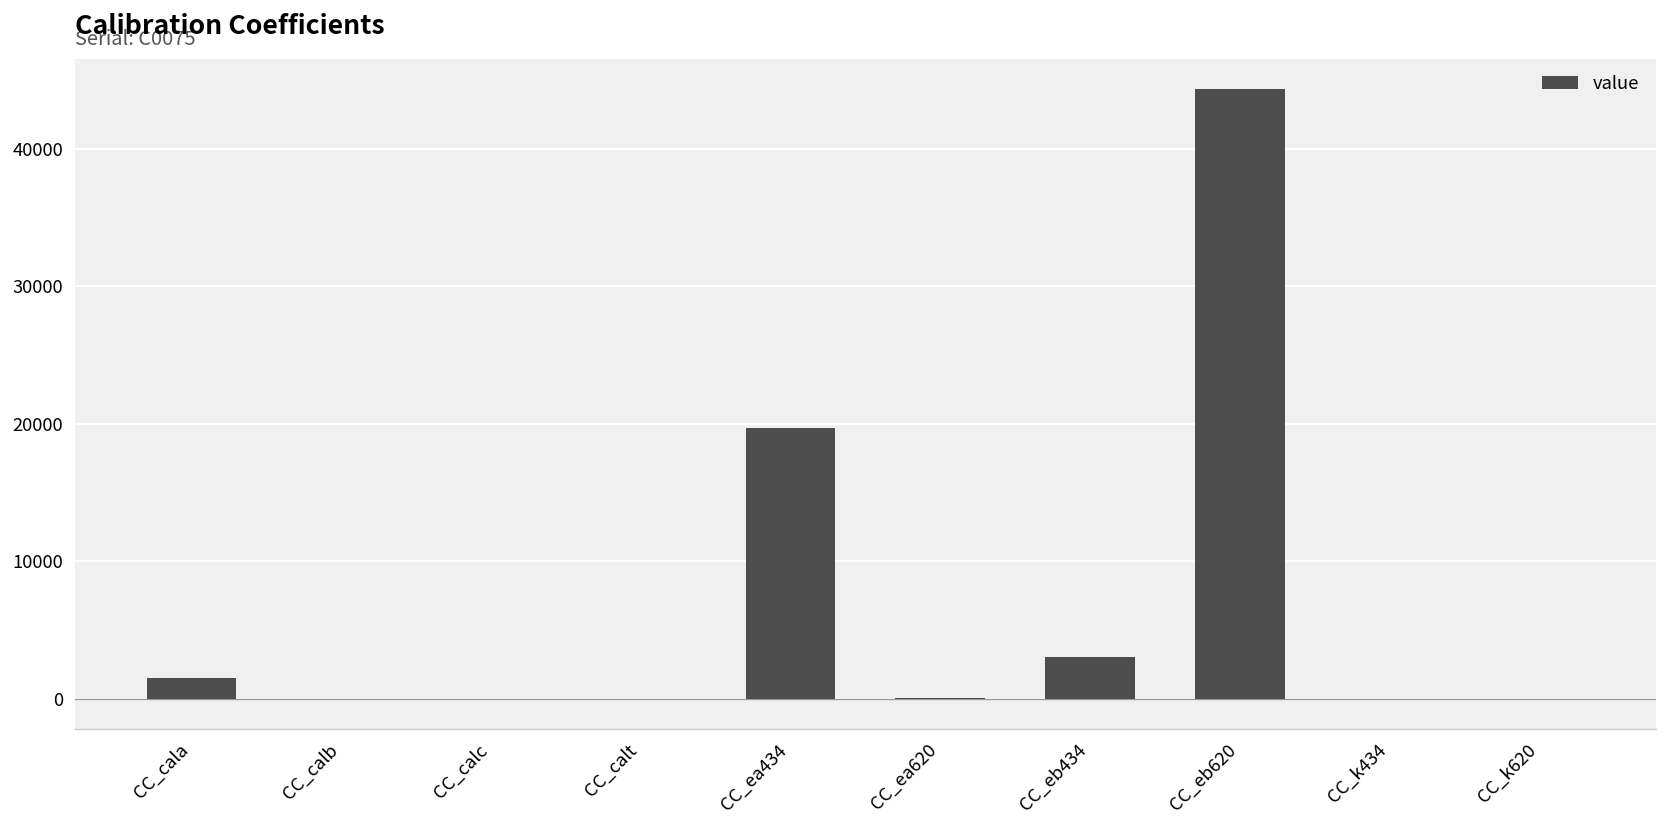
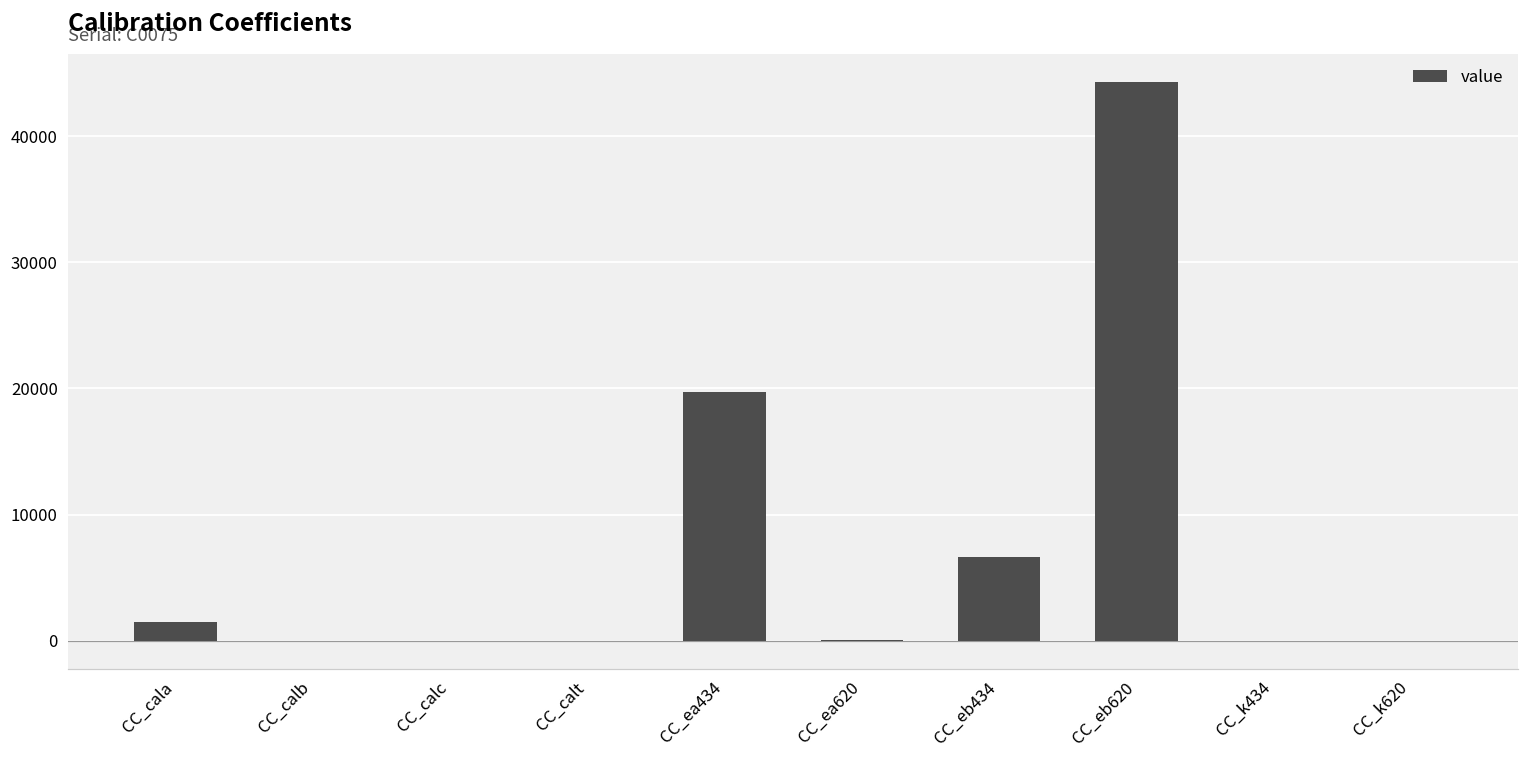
CC_eb434: 3100 -> 6700
